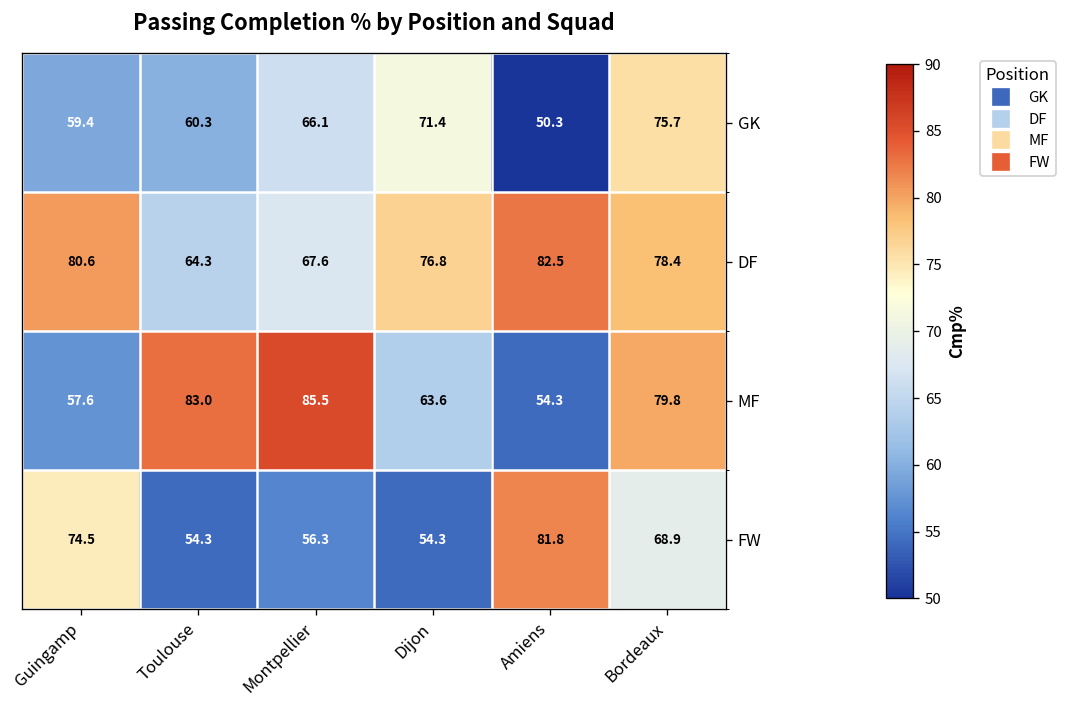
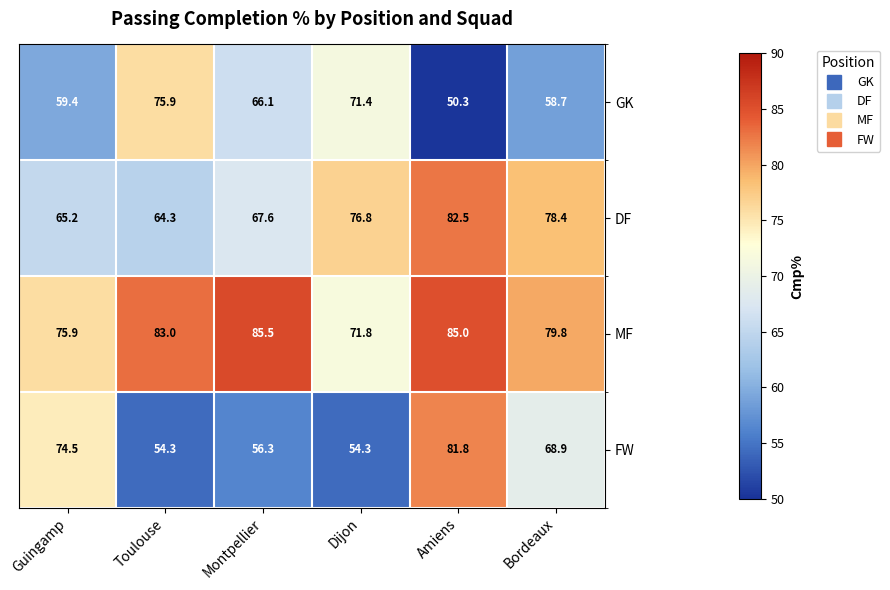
GK, Toulouse: 60.3 -> 75.9
GK, Bordeaux: 75.7 -> 58.7
DF, Guingamp: 80.6 -> 65.2
MF, Guingamp: 57.6 -> 75.9
MF, Dijon: 63.6 -> 71.8
MF, Amiens: 54.3 -> 85.0
